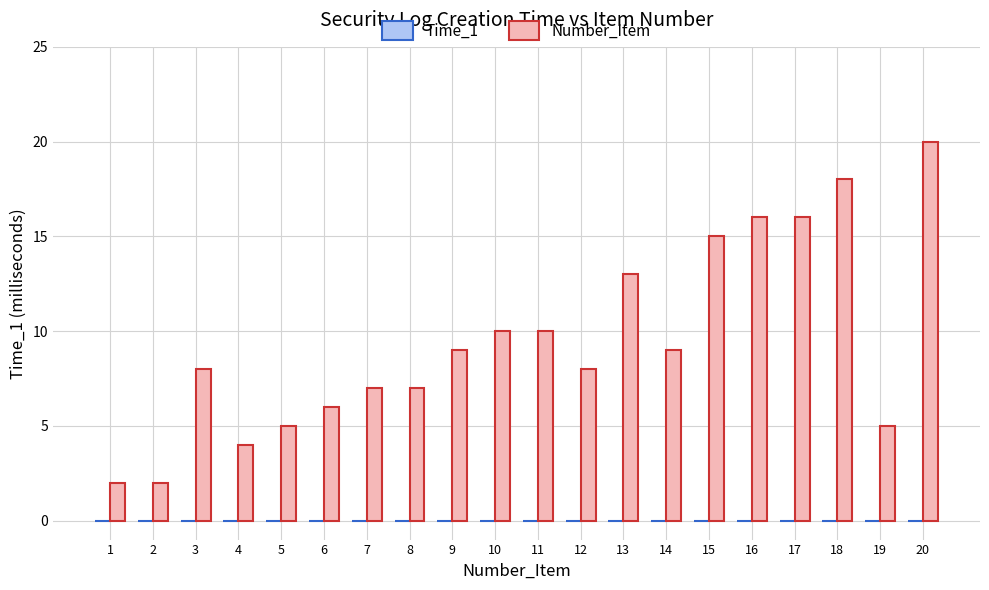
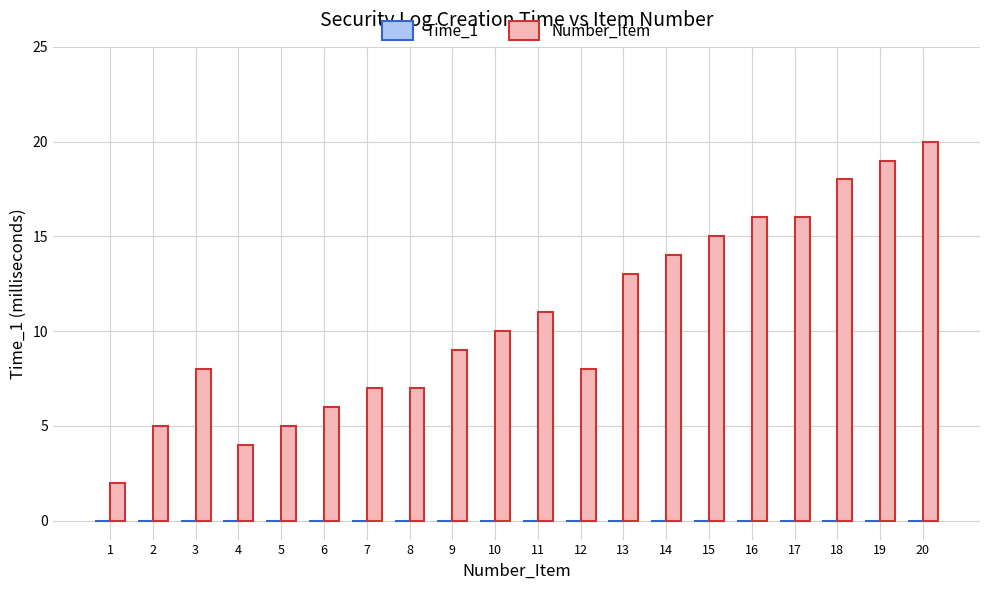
Number_Item, 2: 2 -> 5
Number_Item, 11: 10 -> 11
Number_Item, 14: 9 -> 14
Number_Item, 19: 5 -> 19
